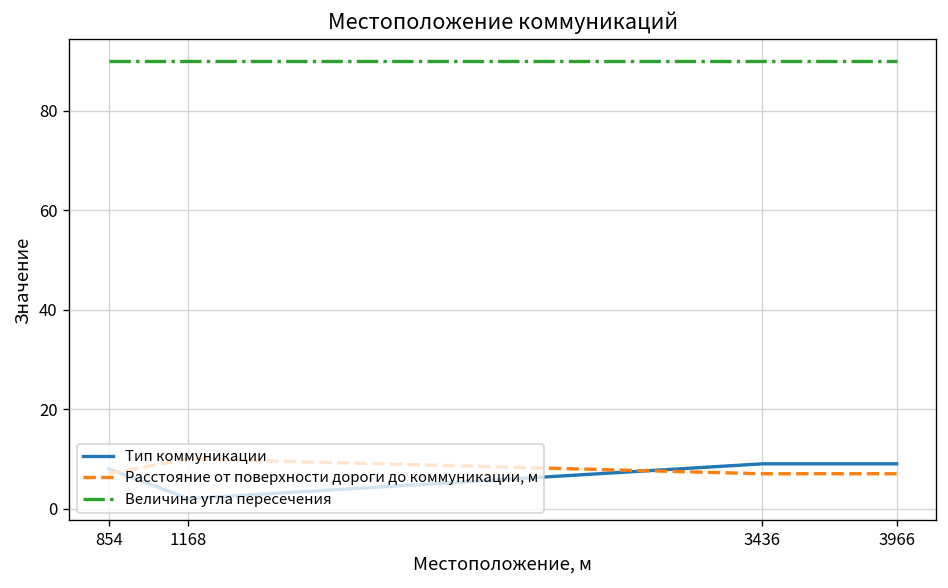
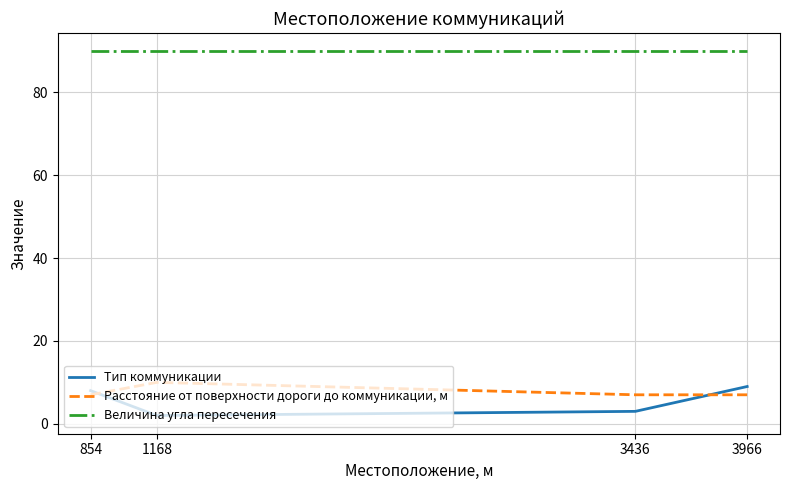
Тип коммуникации, 3436: 9 -> 3
